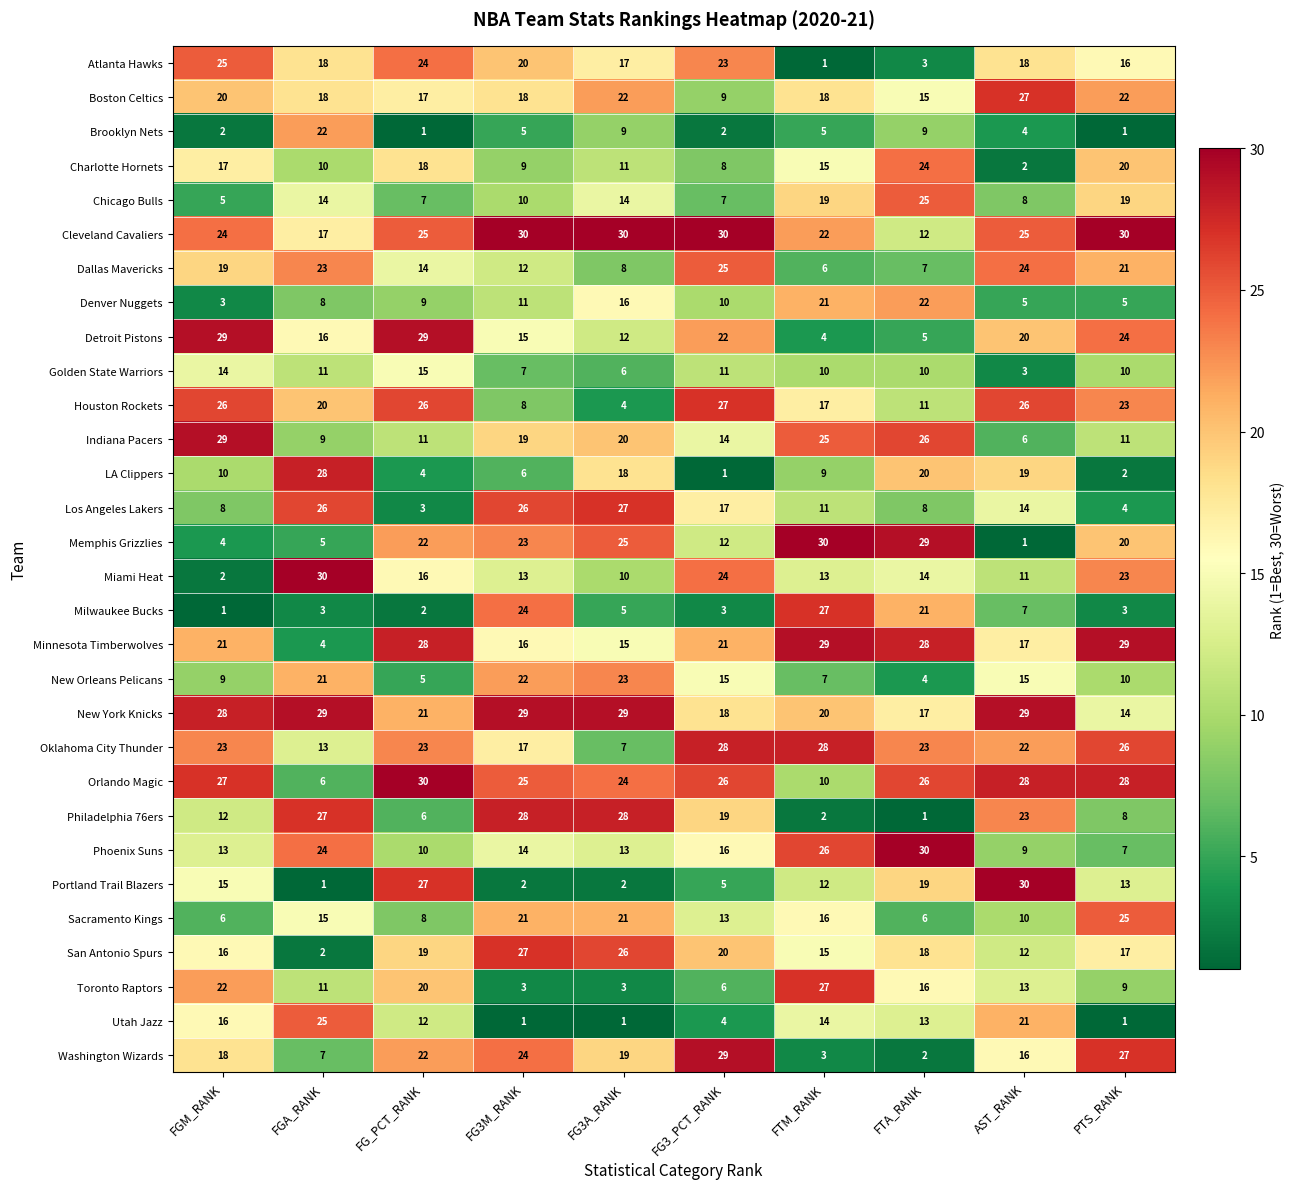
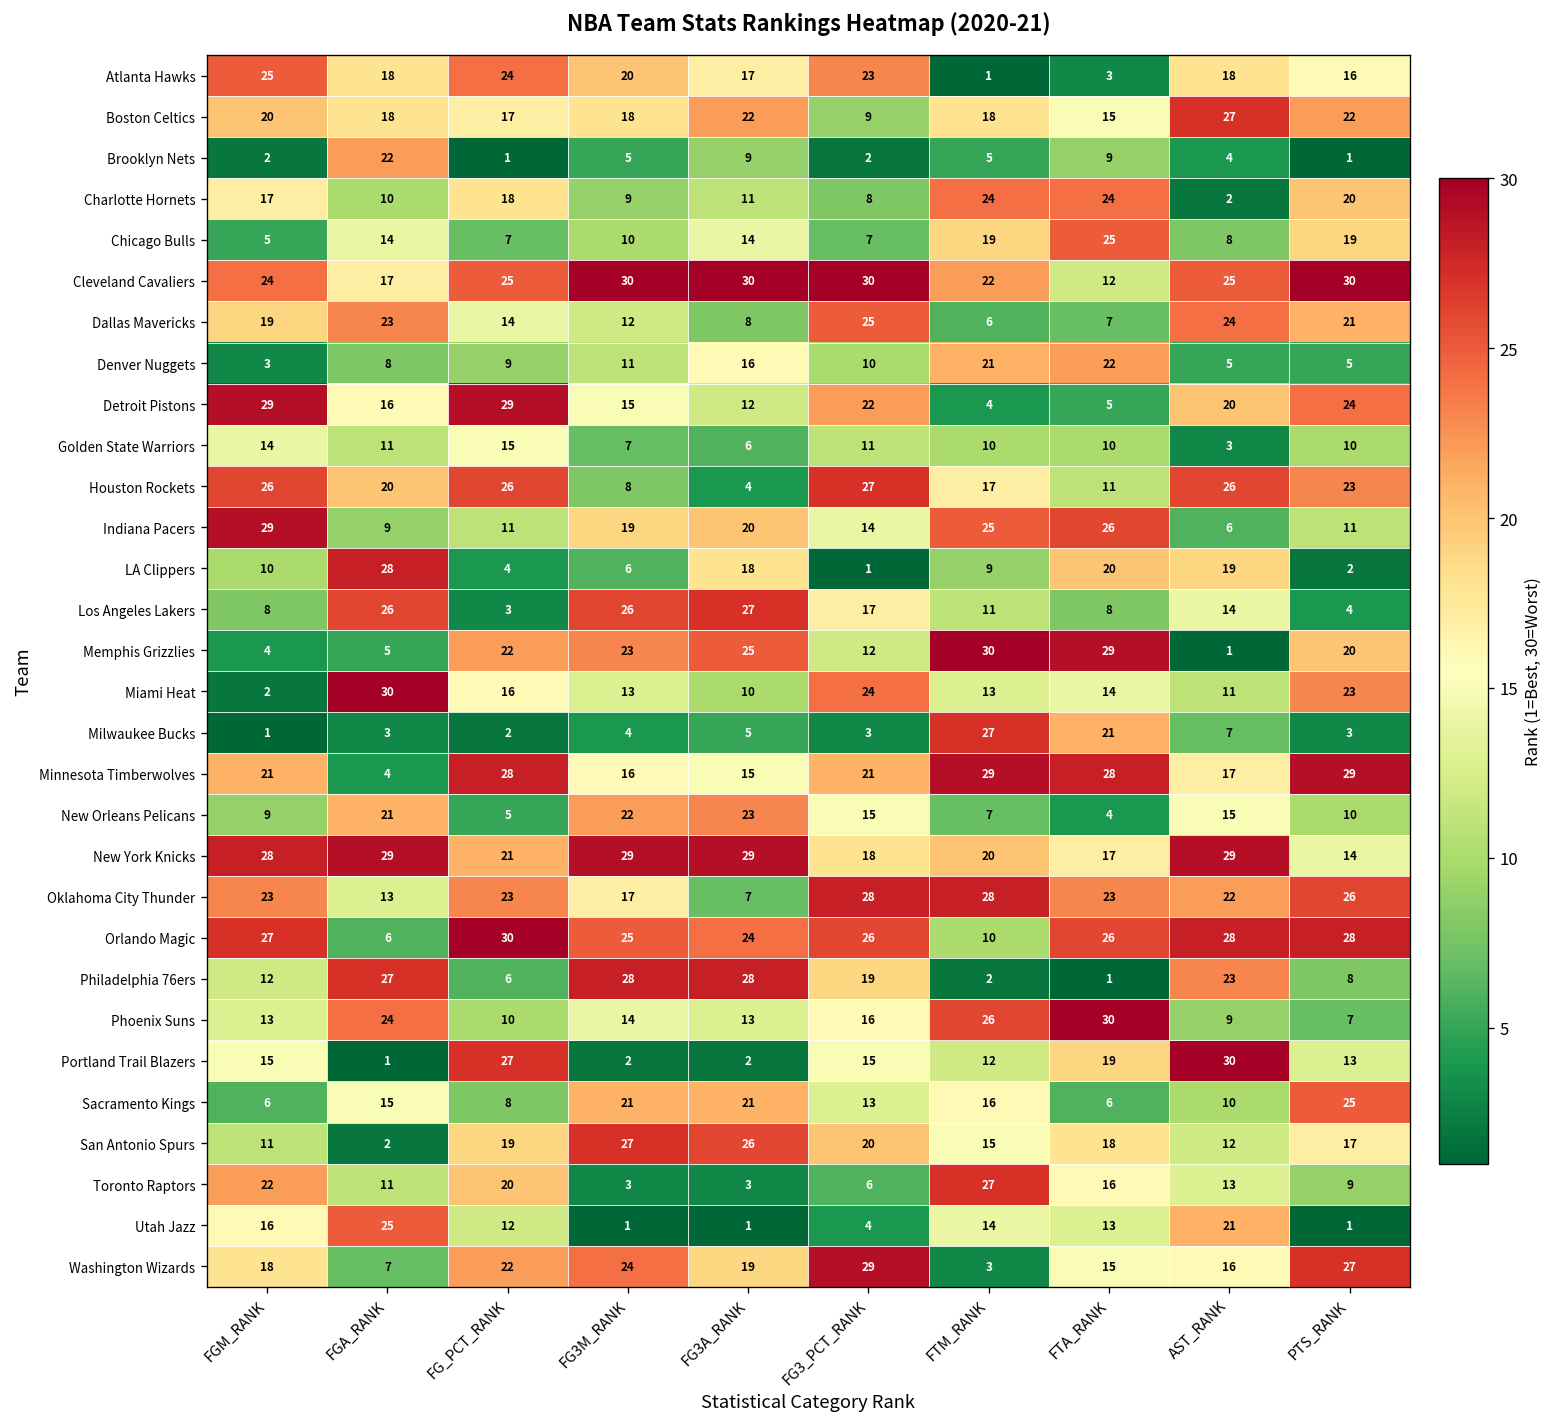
Charlotte Hornets, FTM_RANK: 15 -> 24
Milwaukee Bucks, FG3M_RANK: 24 -> 4
Portland Trail Blazers, FG3_PCT_RANK: 5 -> 15
San Antonio Spurs, FGM_RANK: 16 -> 11
Washington Wizards, FTA_RANK: 2 -> 15
